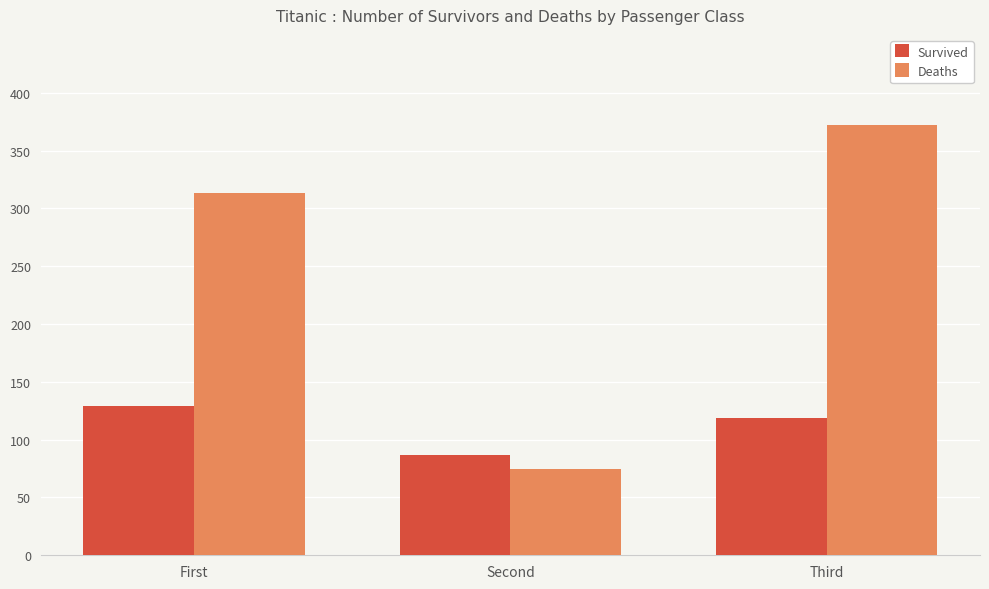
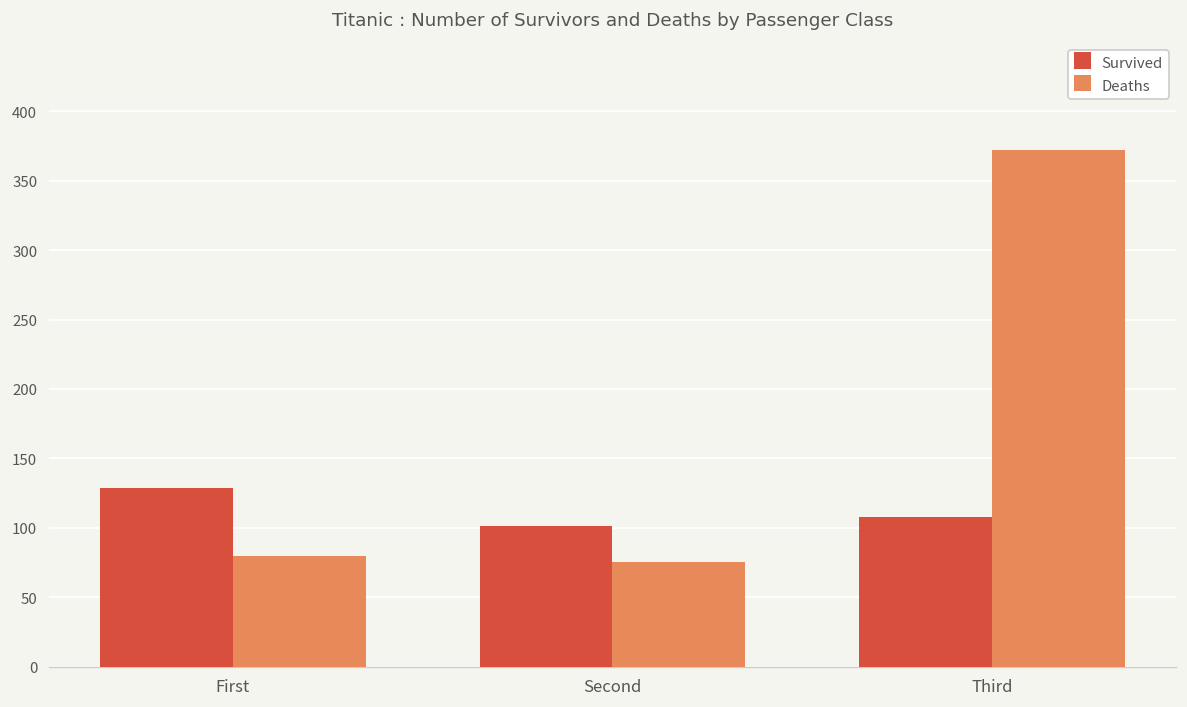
Deaths, First: 313 -> 80
Survived, Second: 87 -> 101
Survived, Third: 119 -> 108
